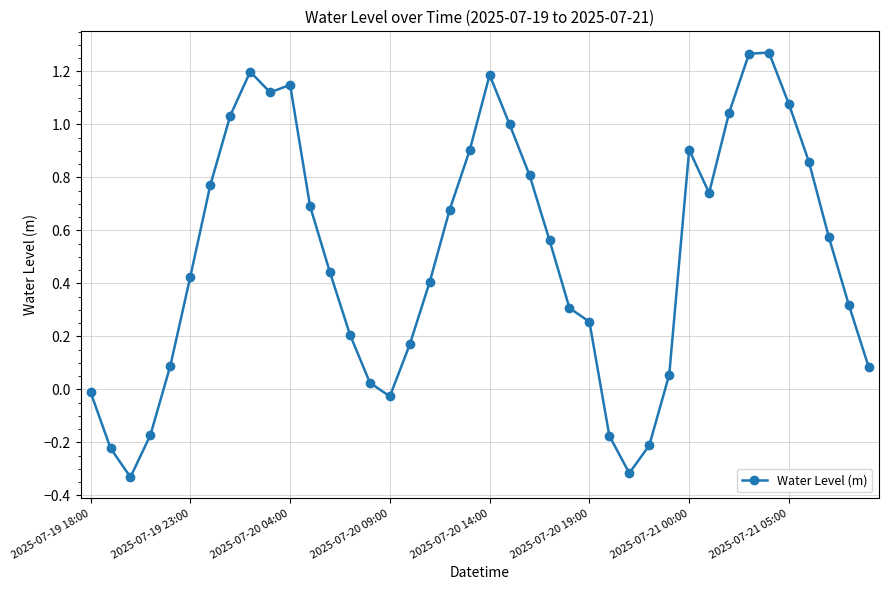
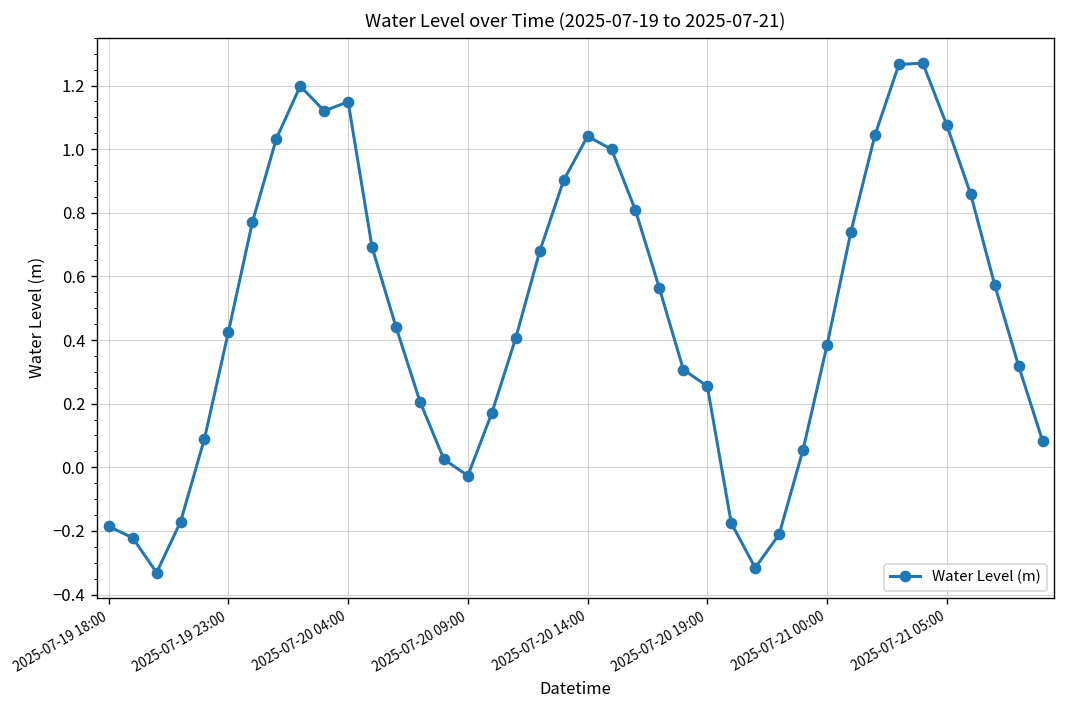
2025-07-19 18:00: -0.01 -> -0.19
2025-07-20 14:00: 1.19 -> 1.04
2025-07-21 00:00: 0.90 -> 0.38
